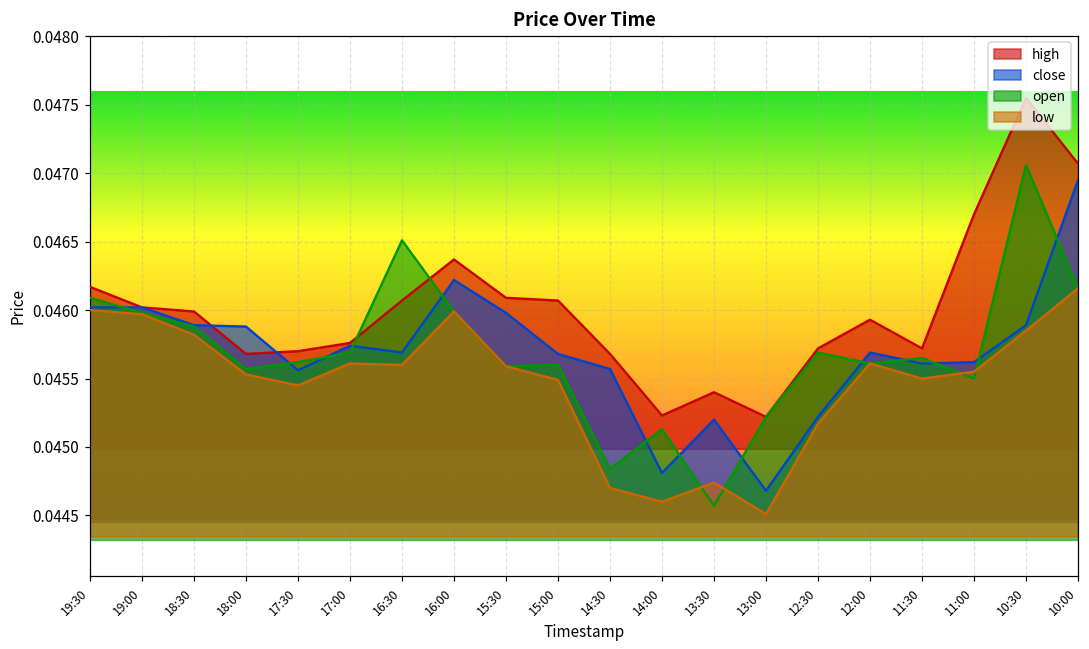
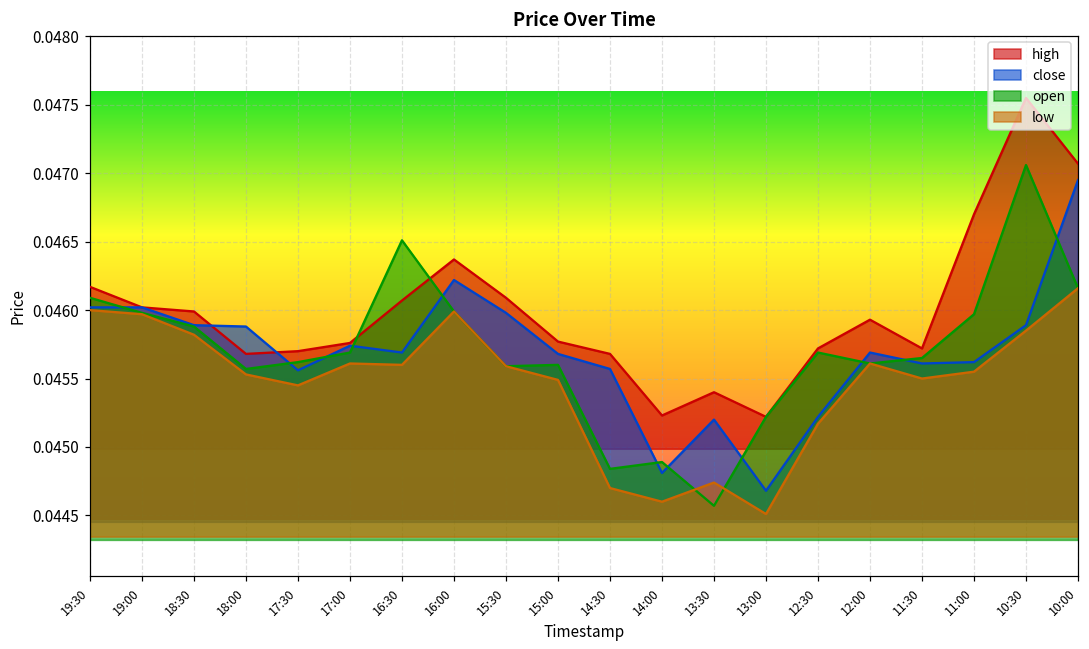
high, 15:00: 0.04607 -> 0.04577
open, 14:00: 0.04513 -> 0.04489
open, 11:00: 0.04550 -> 0.04597
